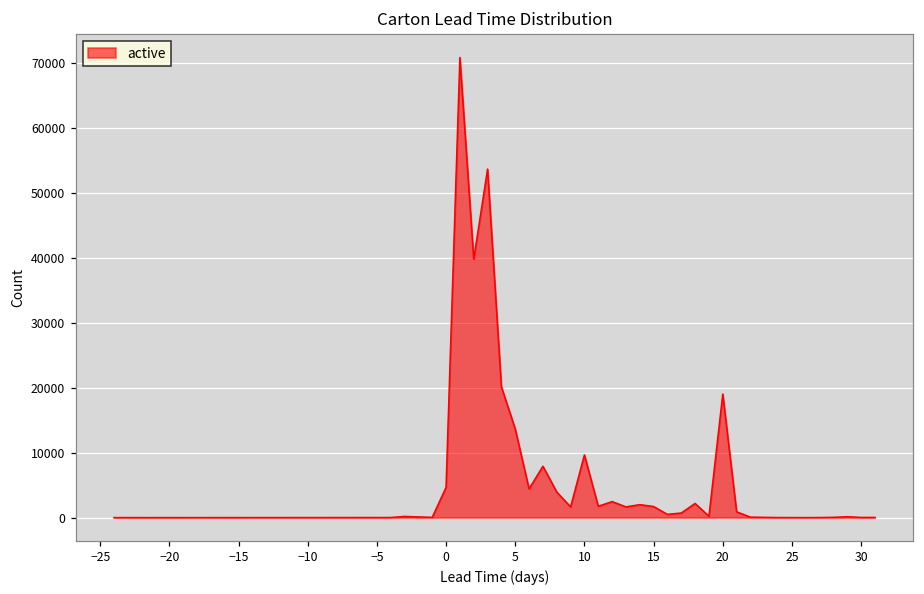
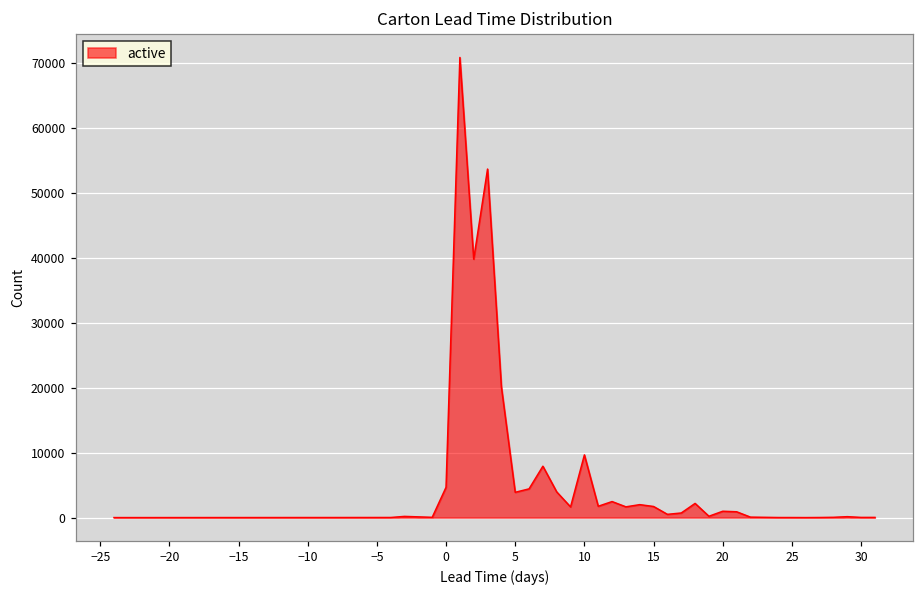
5: 14000 -> 4000
20: 19000 -> 1000
